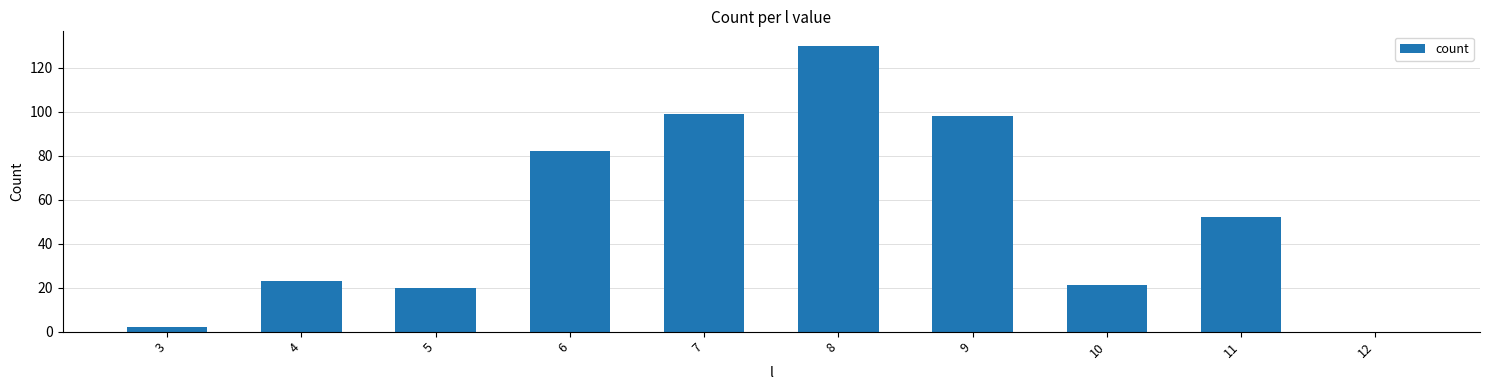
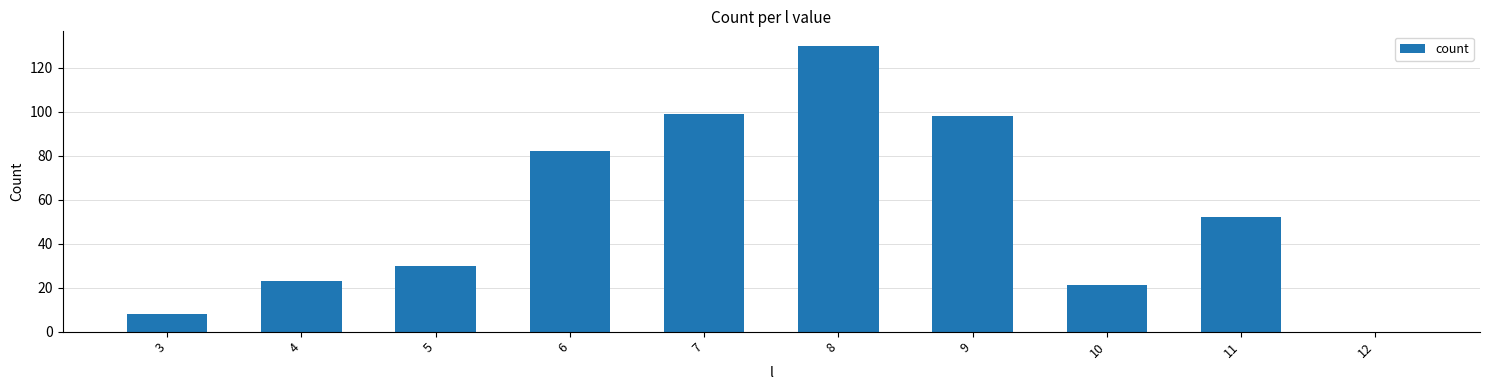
3: 2 -> 8
5: 20 -> 30
